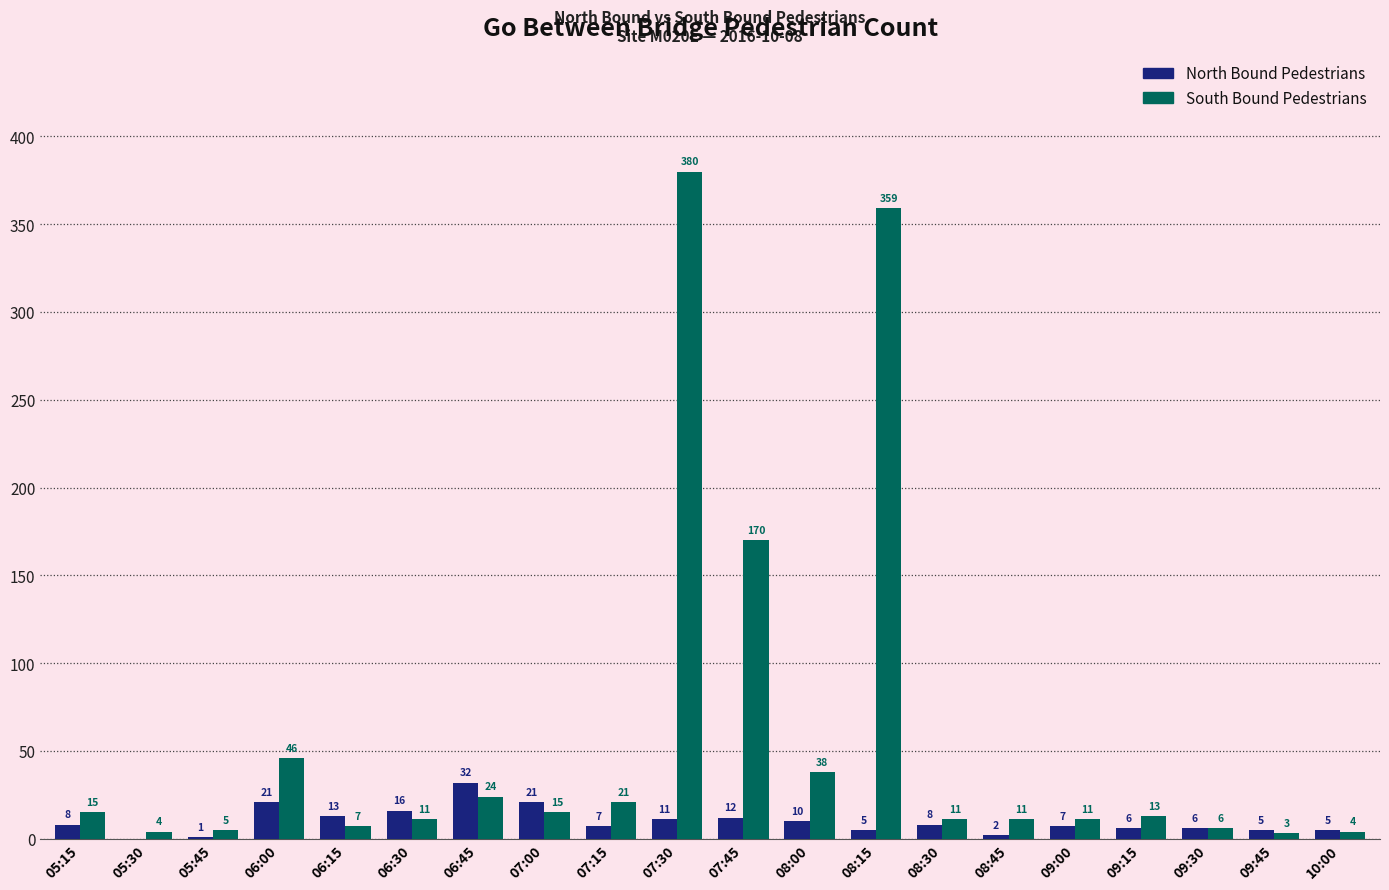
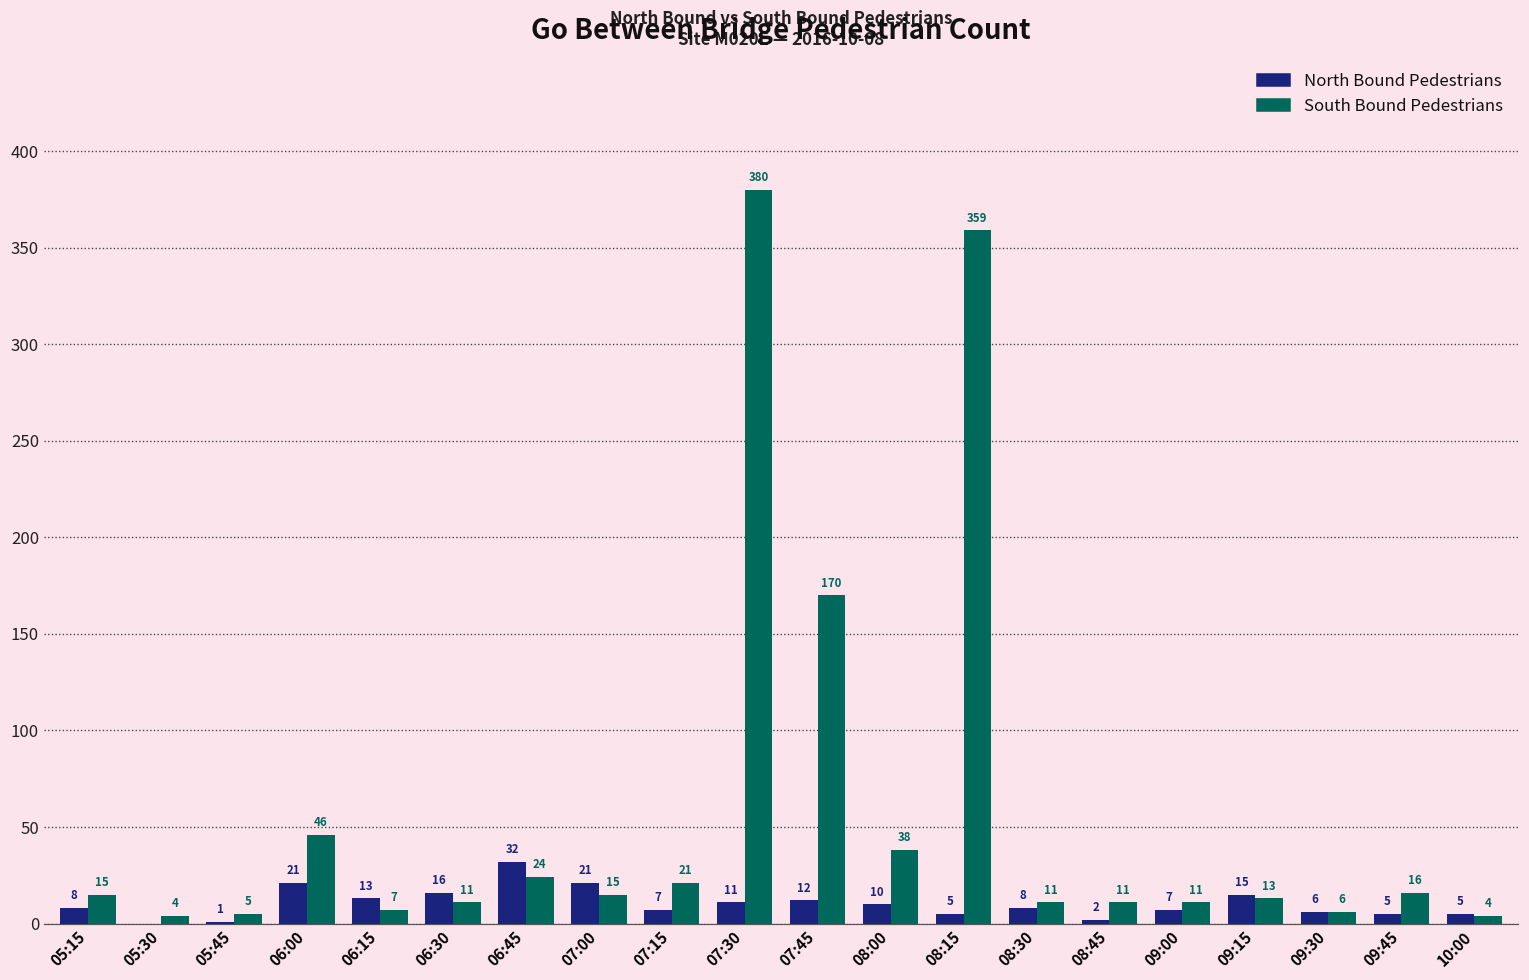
North Bound Pedestrians, 09:15: 6 -> 15
South Bound Pedestrians, 09:45: 3 -> 16
